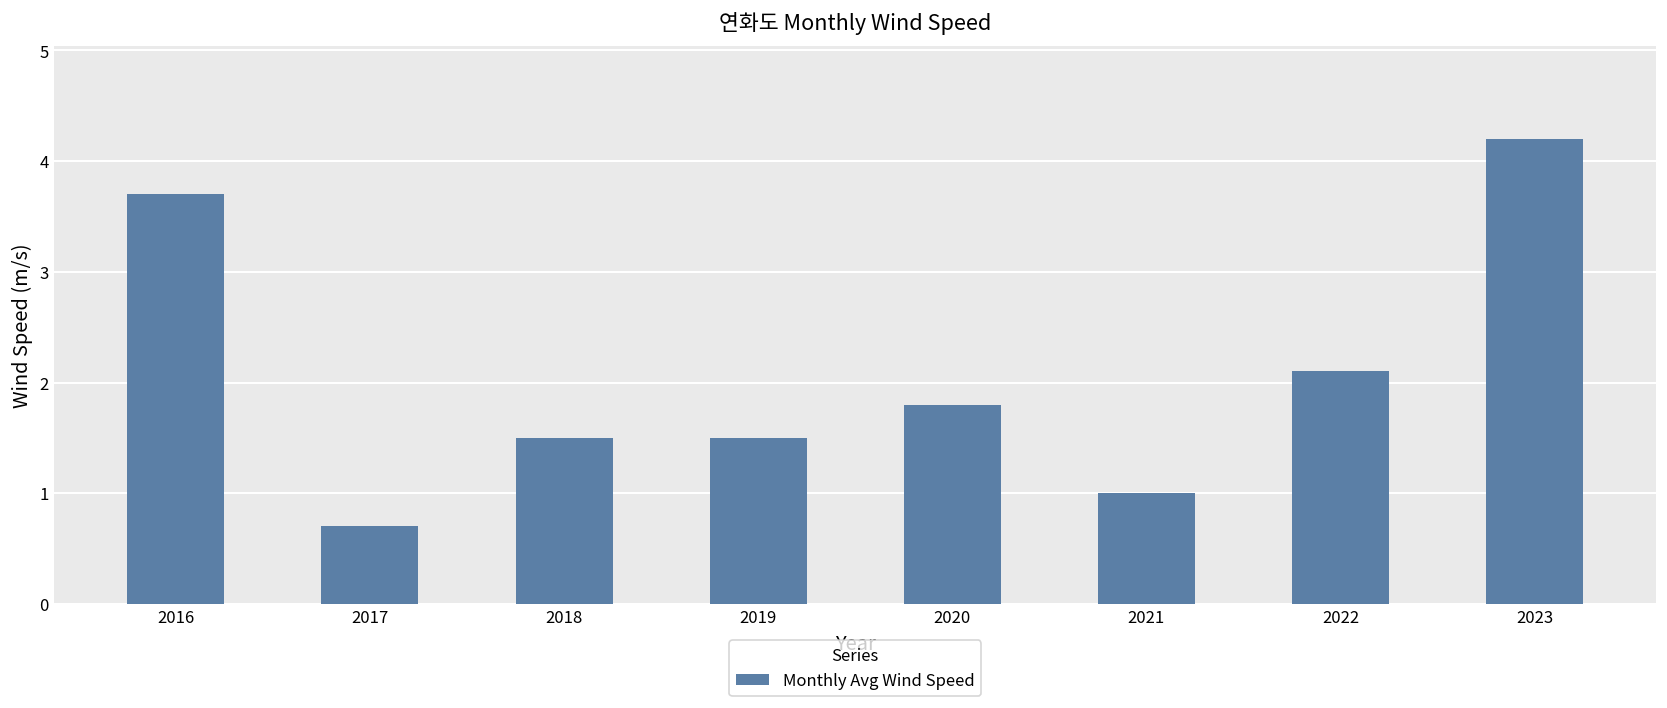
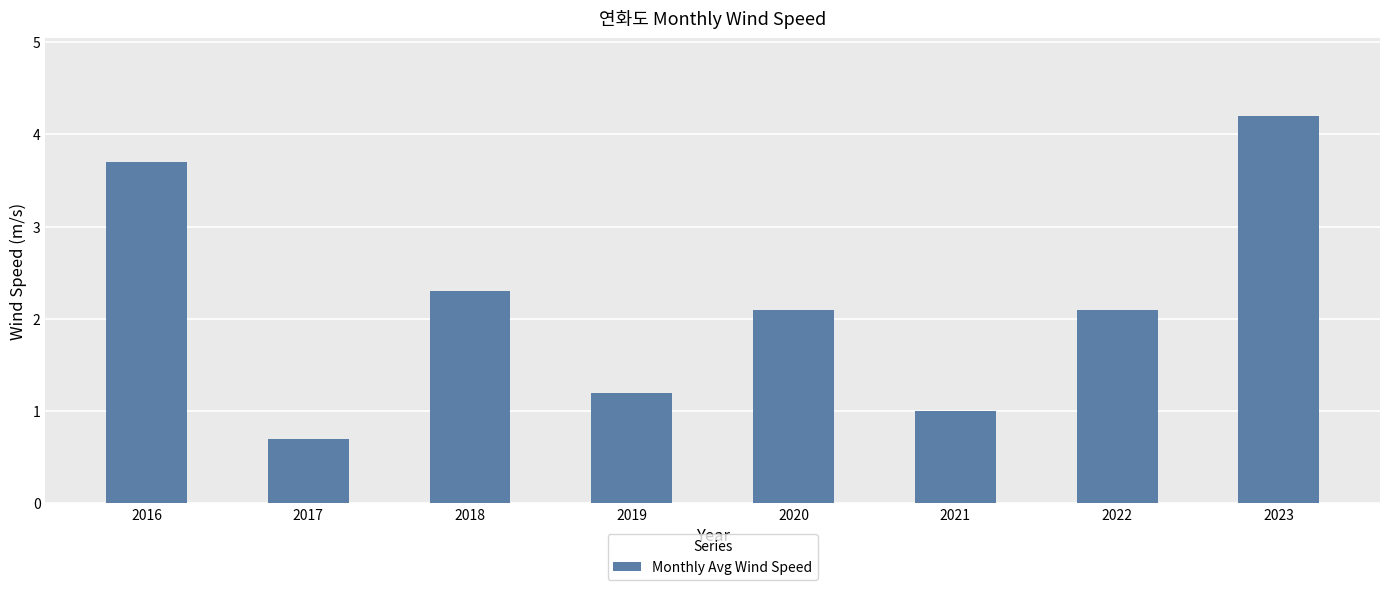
2018: 1.5 -> 2.3
2019: 1.5 -> 1.2
2020: 1.8 -> 2.1
